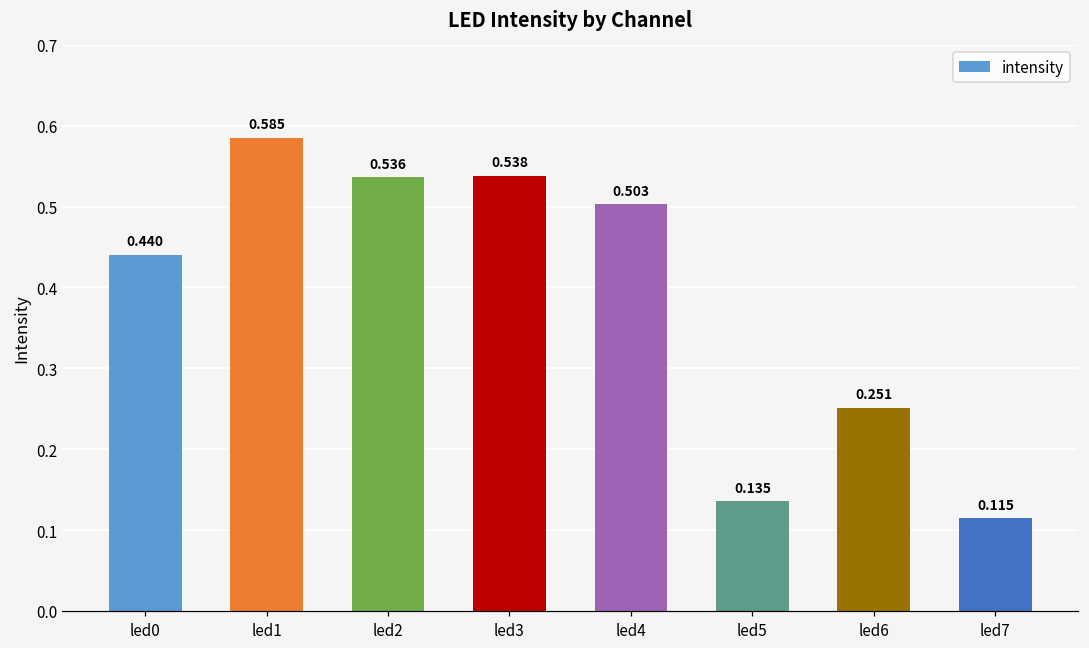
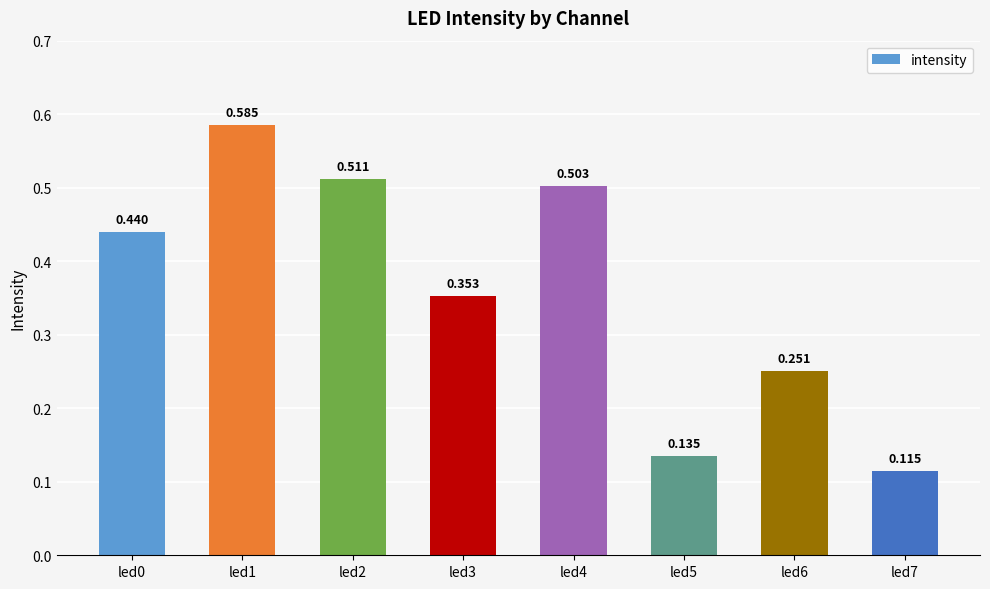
led2: 0.536 -> 0.511
led3: 0.538 -> 0.353
